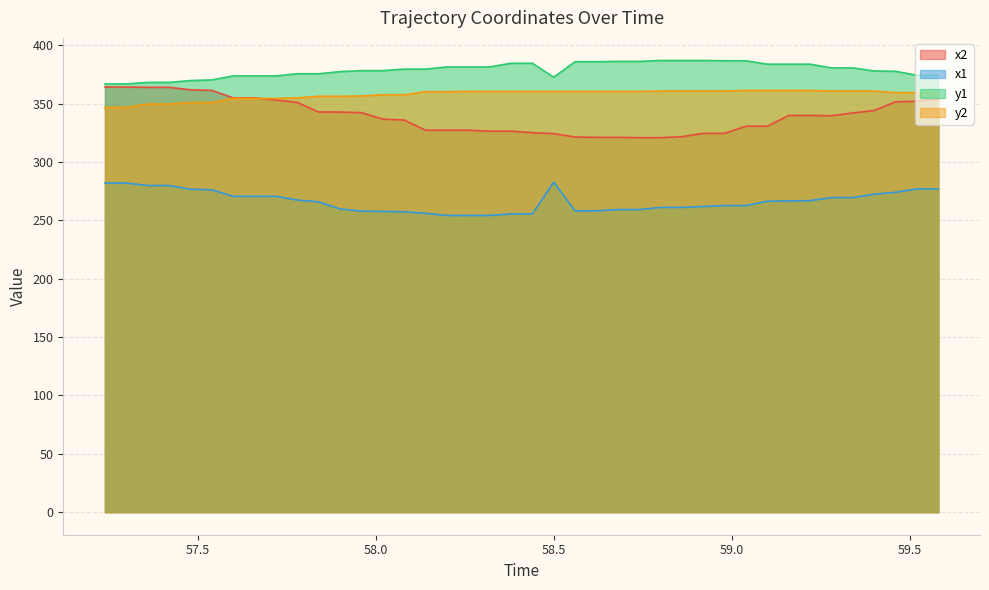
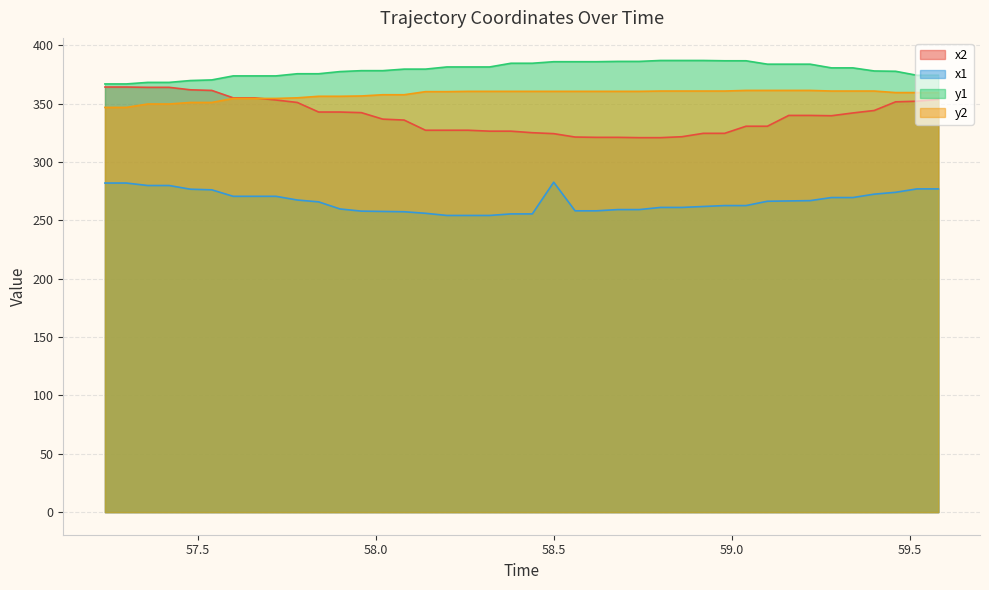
y1, 58.5: 373 -> 386
